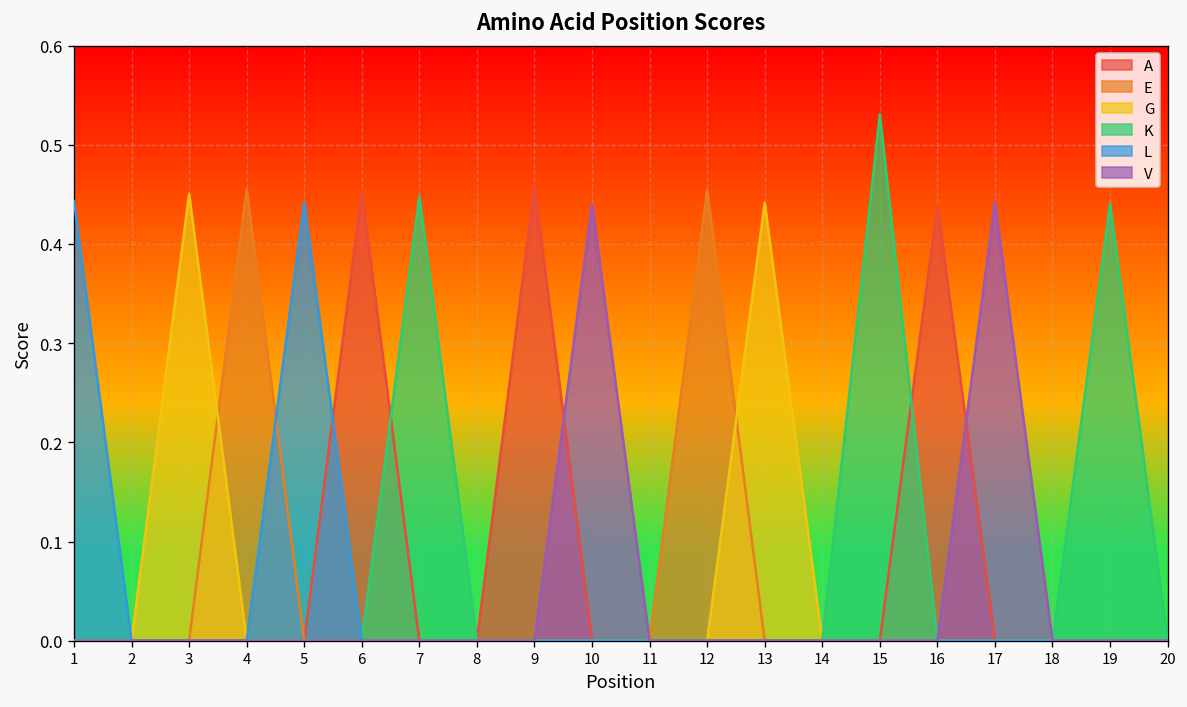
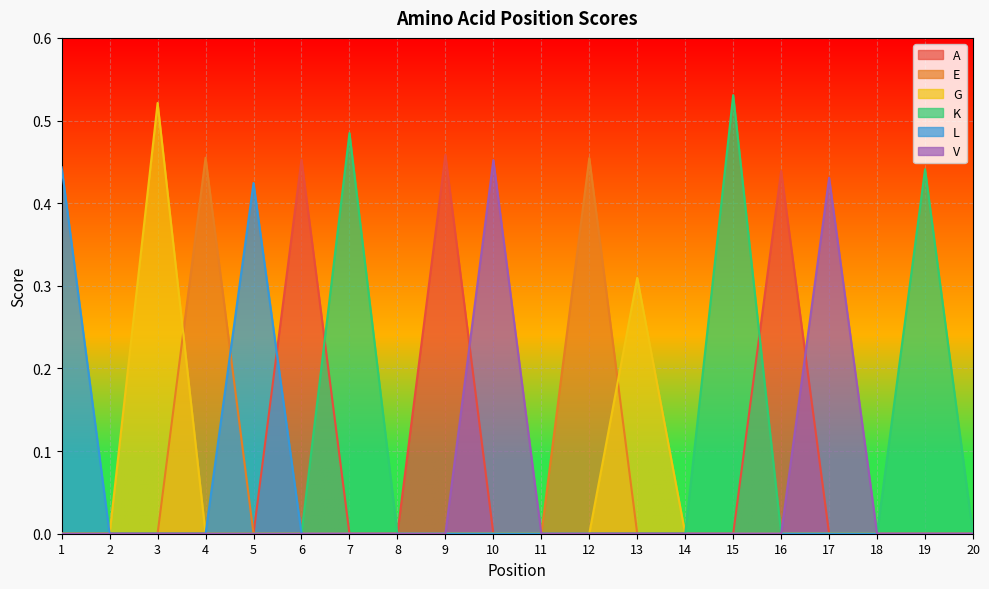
G, 3: 0.45 -> 0.52
L, 5: 0.44 -> 0.42
K, 7: 0.45 -> 0.48
V, 10: 0.44 -> 0.45
G, 13: 0.44 -> 0.31
V, 17: 0.44 -> 0.43
